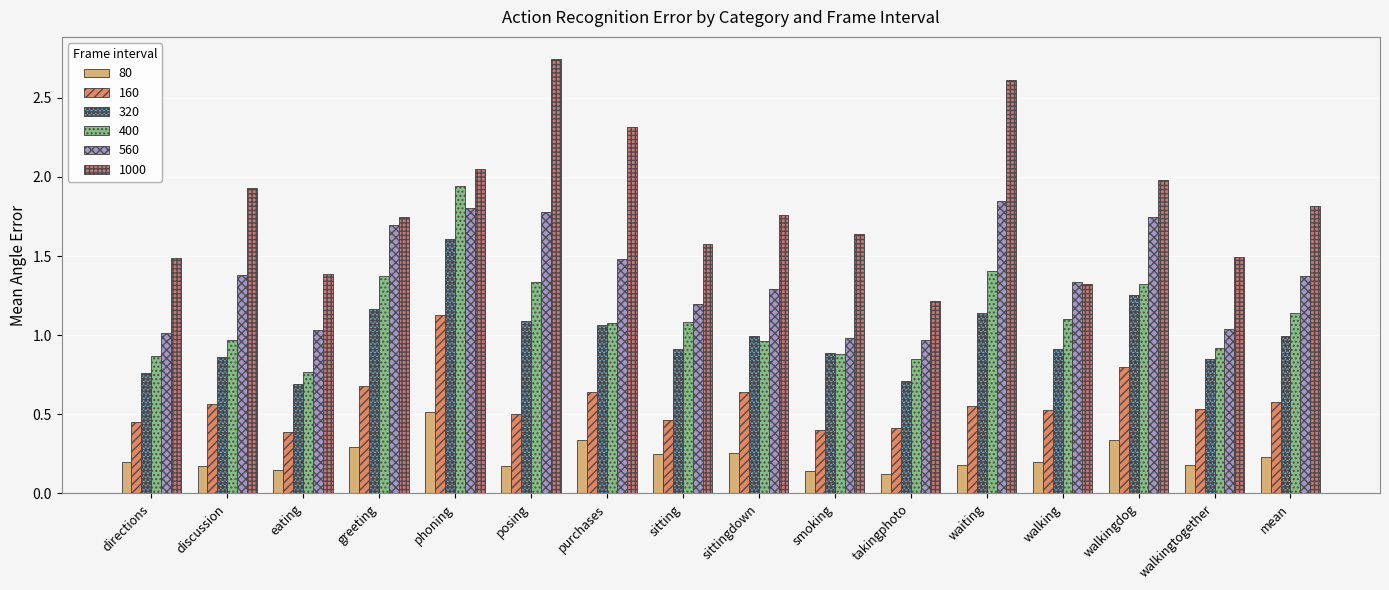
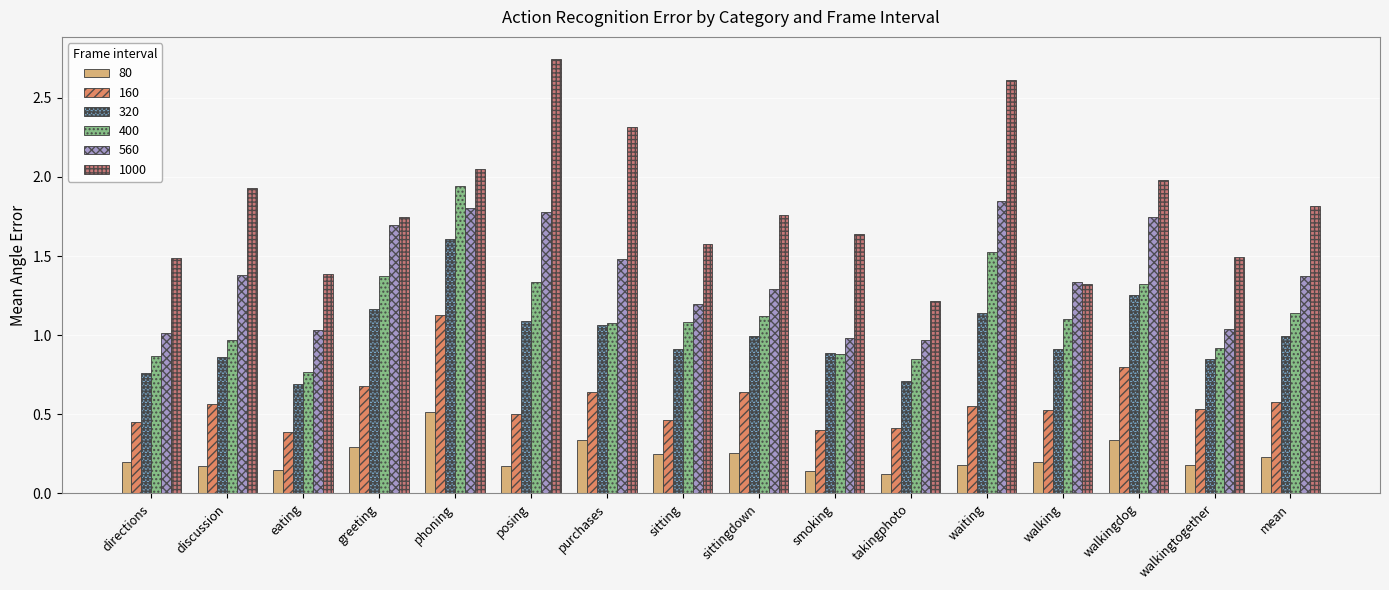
400, sittingdown: 0.96 -> 1.12
400, waiting: 1.41 -> 1.53
